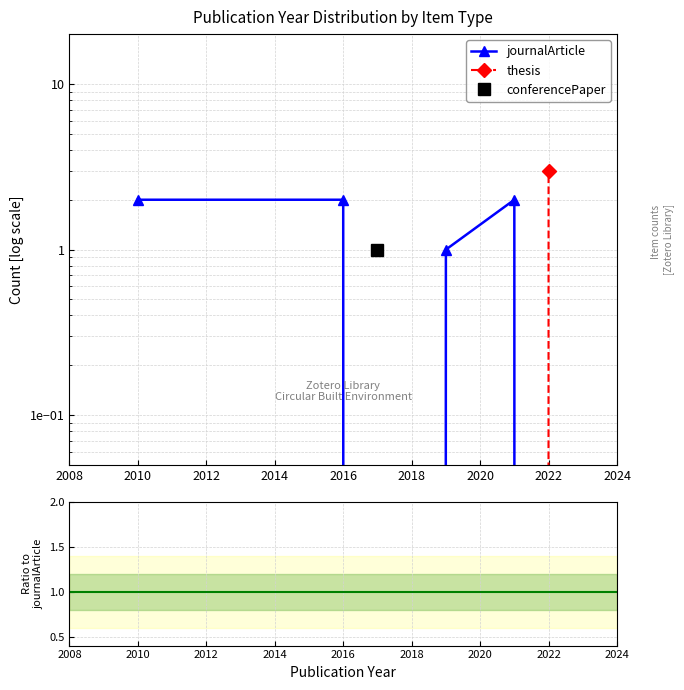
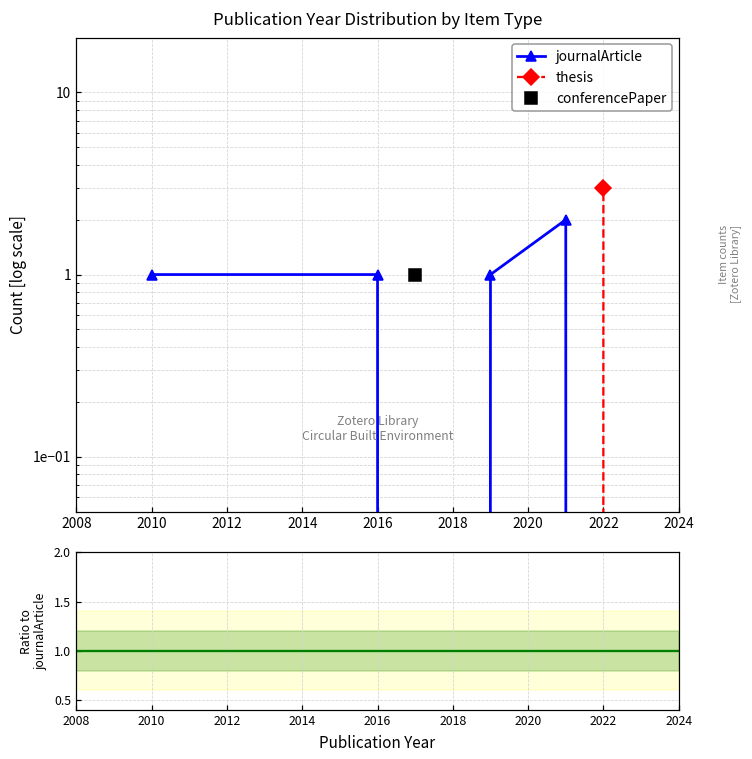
Publication Year Distribution by Item Type, journalArticle, 2010: 2 -> 1
Publication Year Distribution by Item Type, journalArticle, 2016: 2 -> 1
